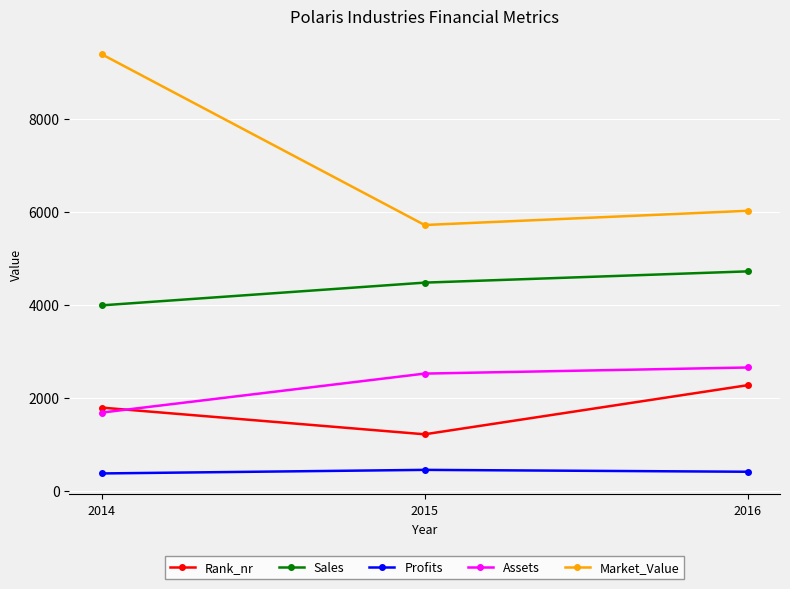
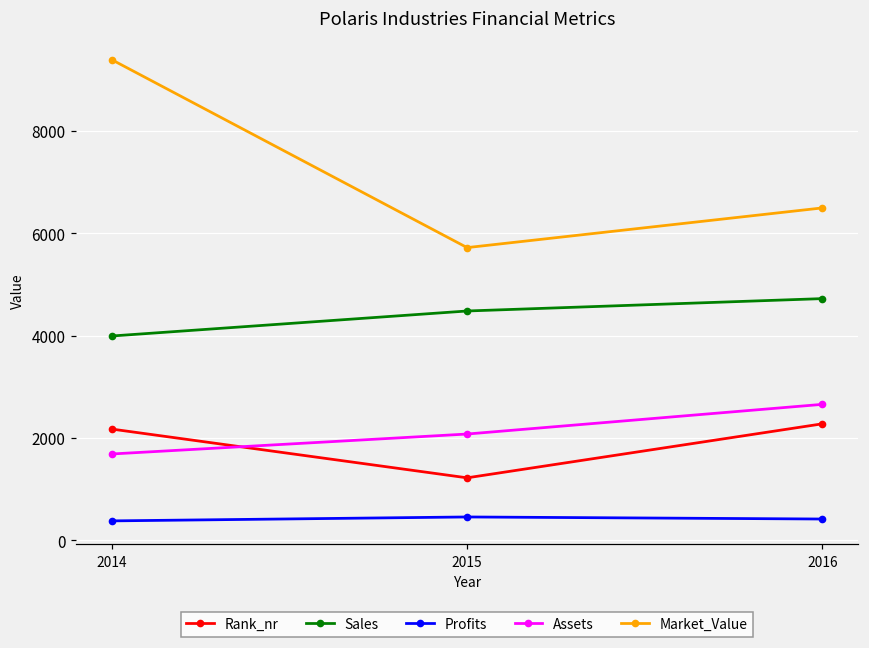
Rank_nr, 2014: 1800 -> 2200
Assets, 2015: 2500 -> 2100
Market_Value, 2016: 6000 -> 6500
